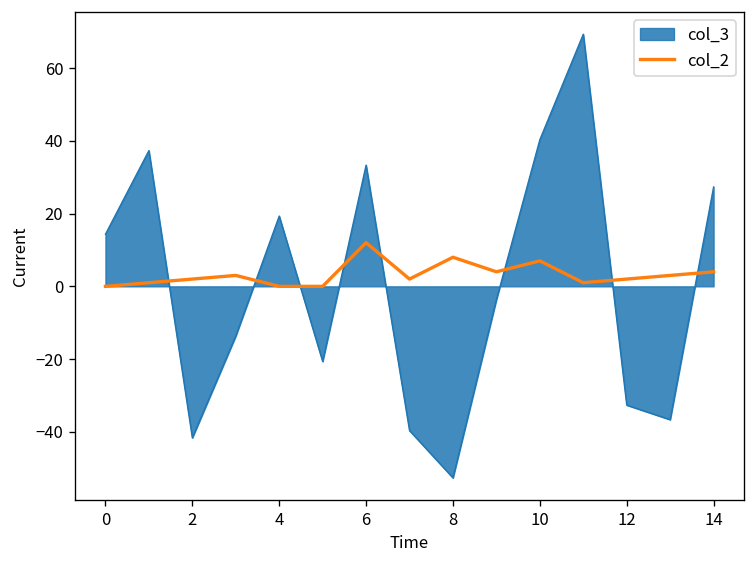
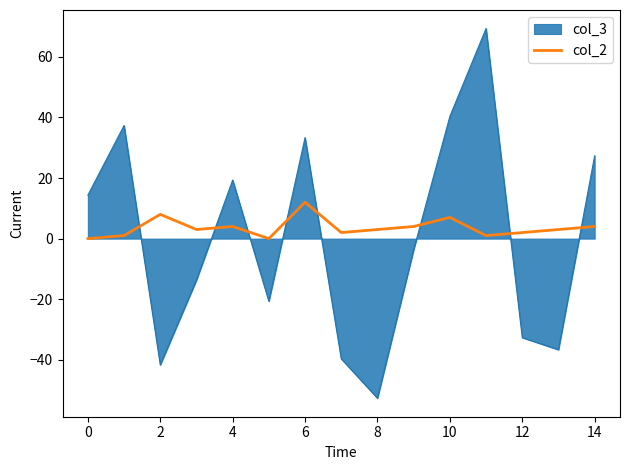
col_2, 2: 2 -> 8
col_2, 4: 0 -> 4
col_2, 8: 8 -> 3
